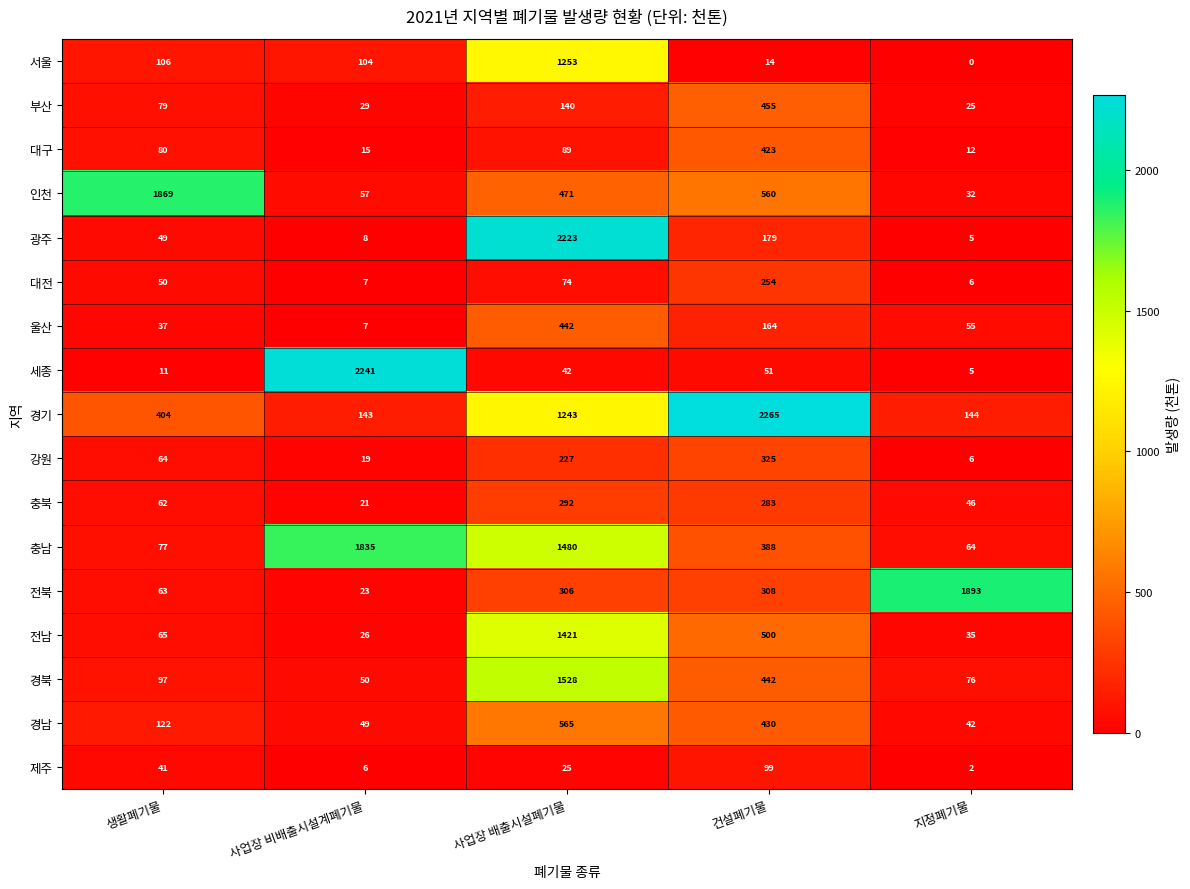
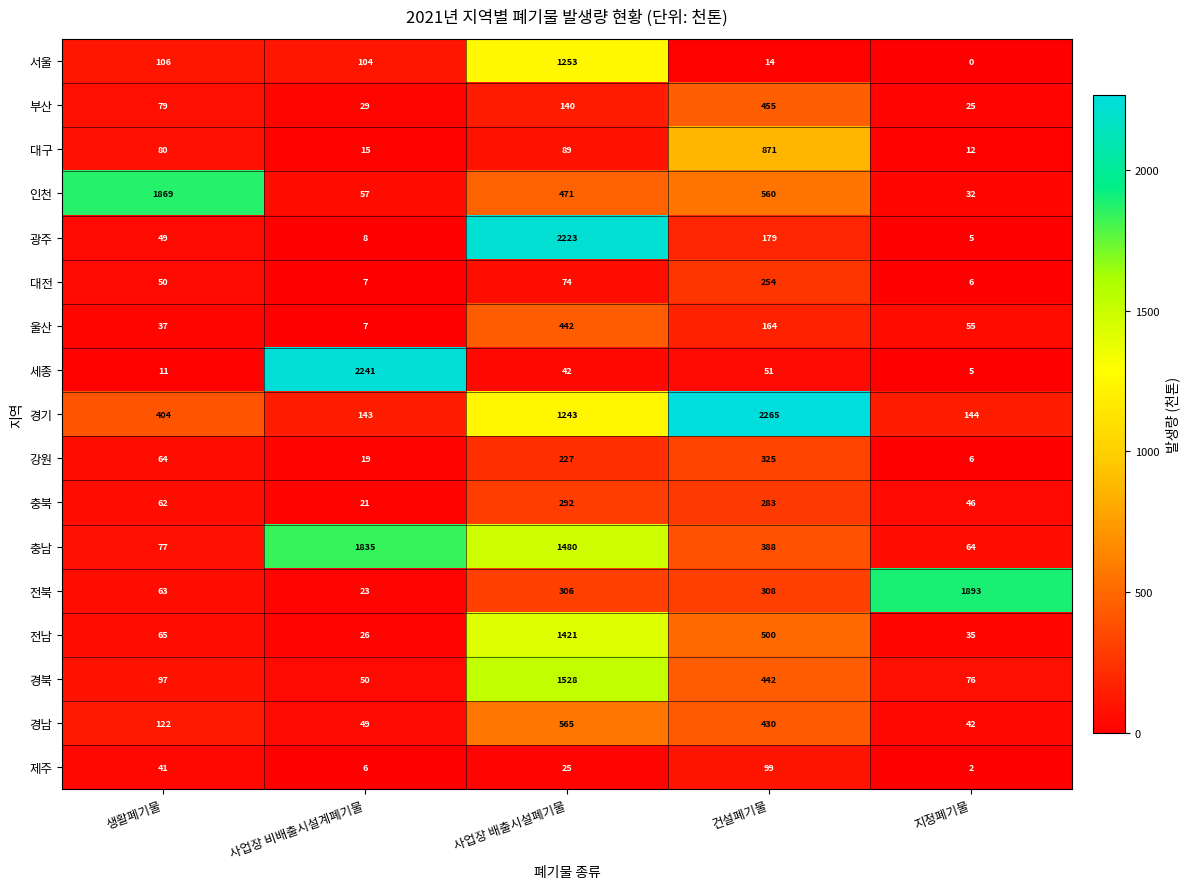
대구, 건설폐기물: 423 -> 871
